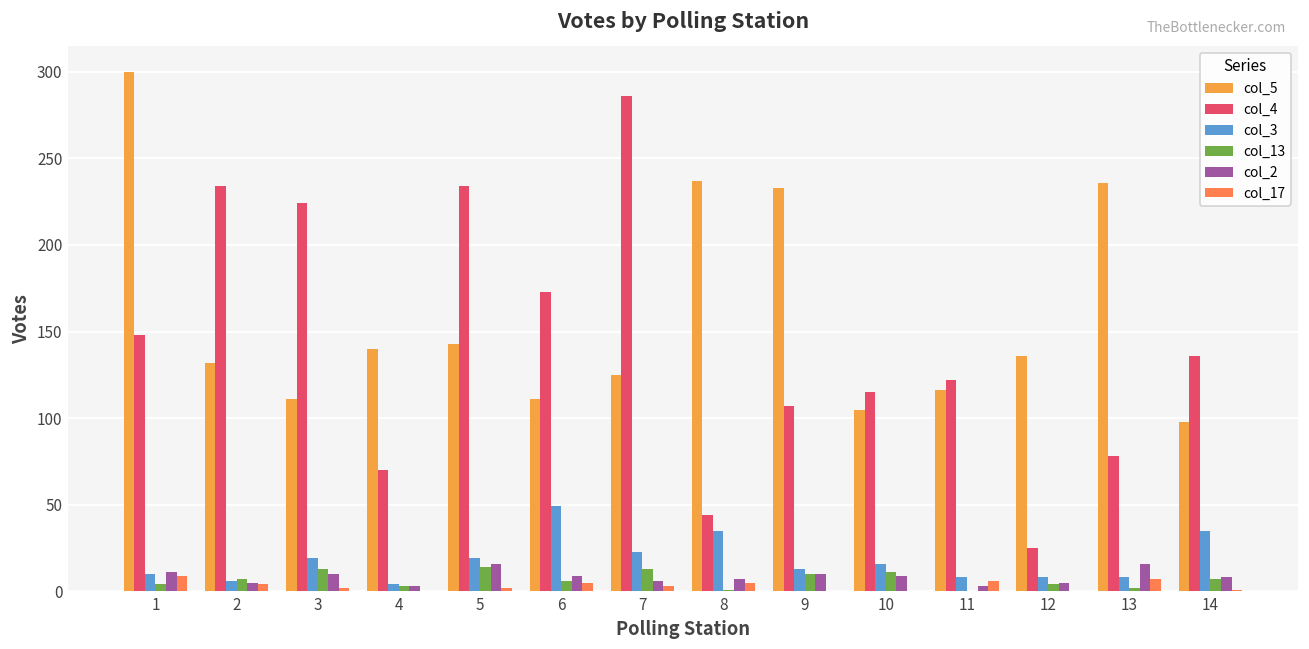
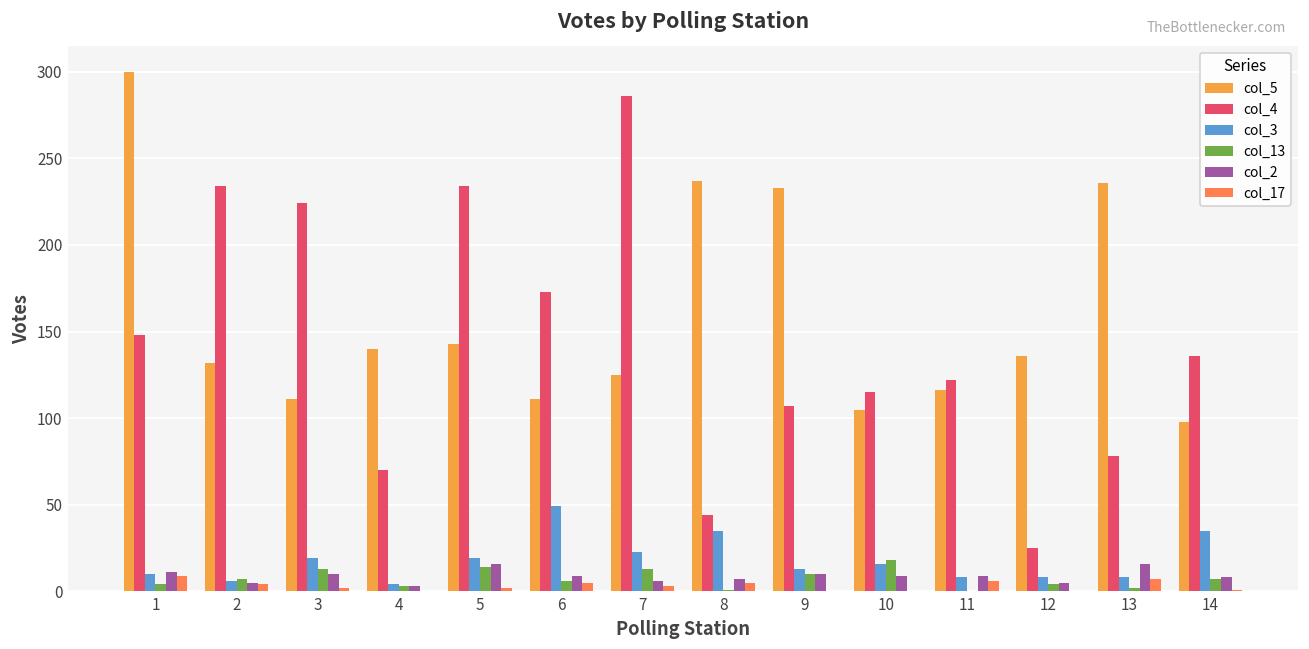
col_13, 10: 11 -> 18
col_2, 11: 3 -> 9
